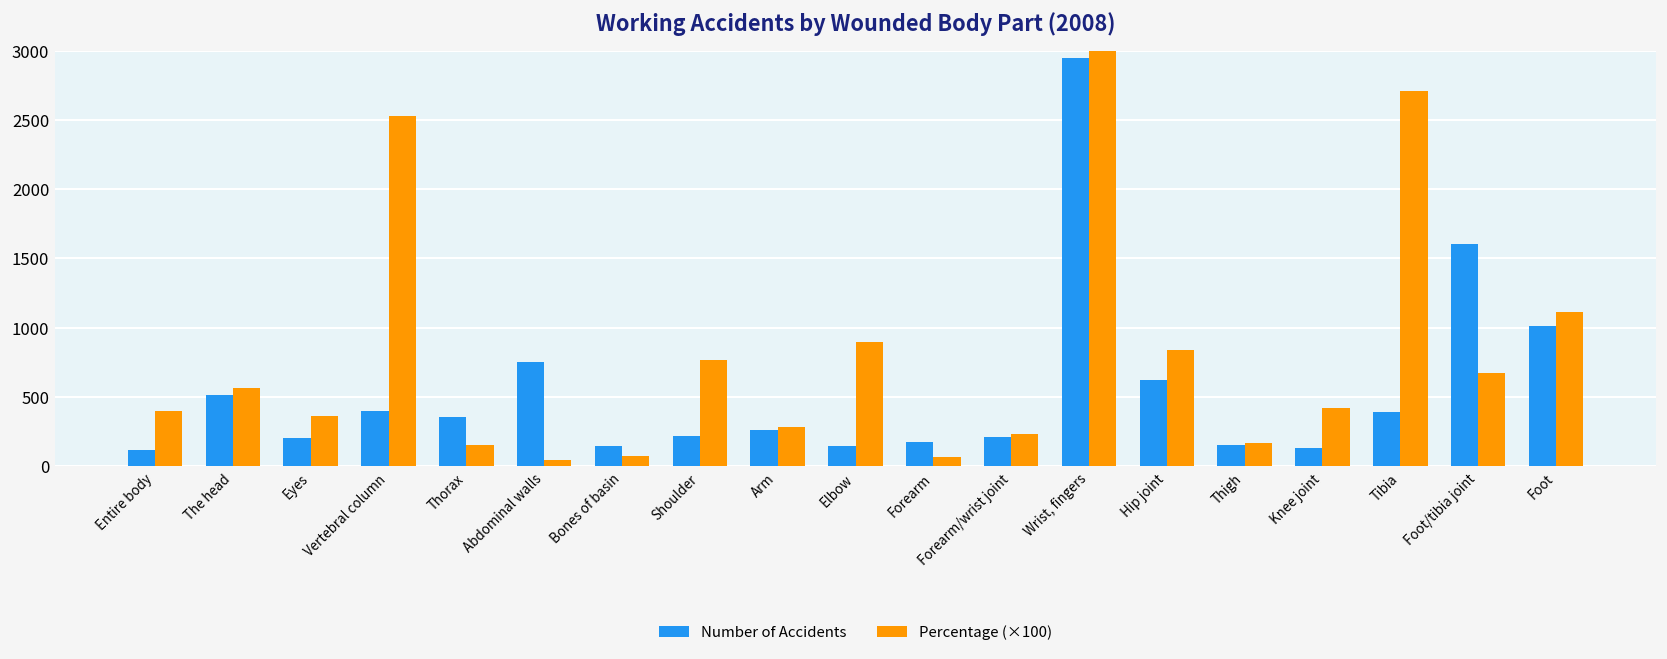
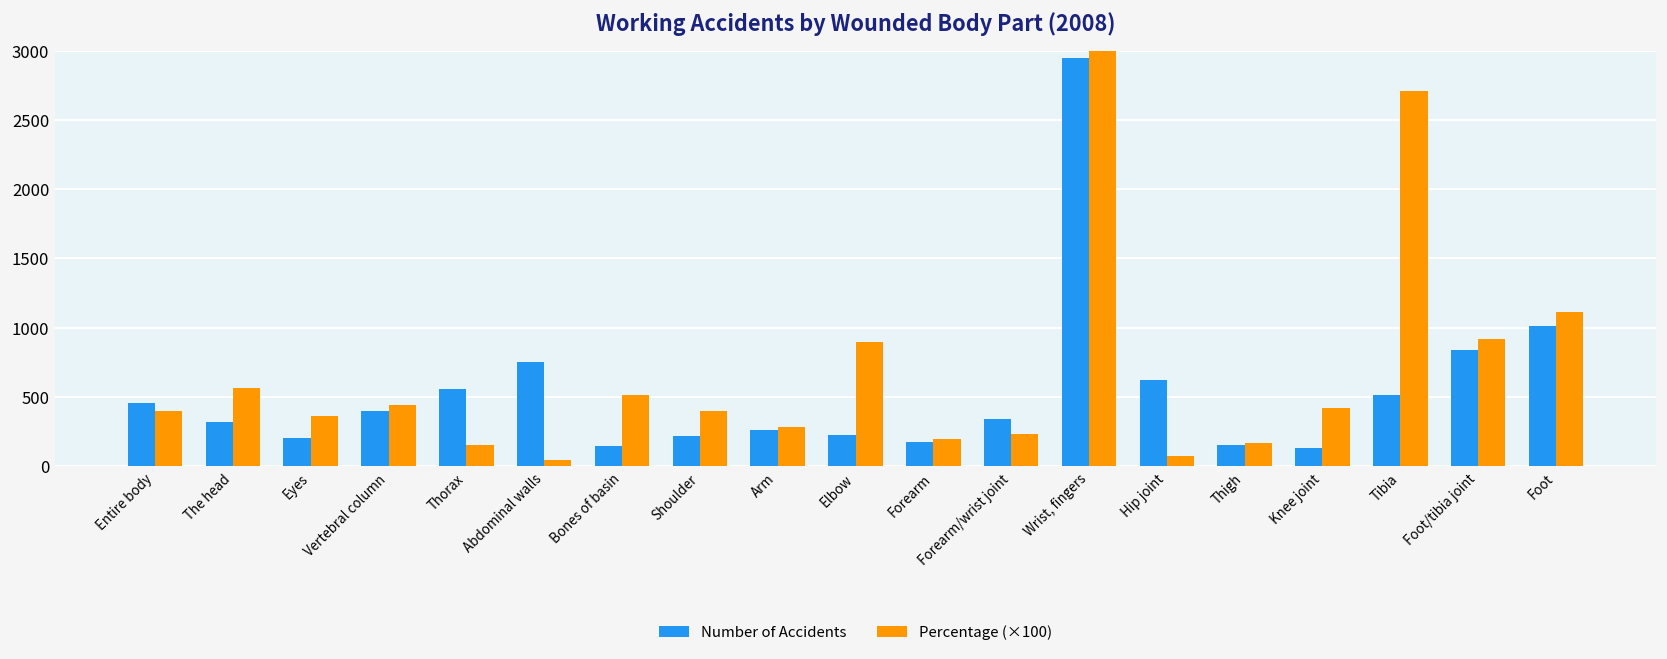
Number of Accidents, Entire body: 110 -> 460
Number of Accidents, The head: 520 -> 320
Percentage (×100), Vertebral column: 2530 -> 440
Number of Accidents, Thorax: 350 -> 560
Percentage (×100), Bones of basin: 70 -> 520
Percentage (×100), Shoulder: 770 -> 400
Number of Accidents, Elbow: 150 -> 220
Percentage (×100), Forearm: 70 -> 190
Number of Accidents, Forearm/wrist joint: 210 -> 340
Percentage (×100), Hip joint: 840 -> 70
Number of Accidents, Tibia: 390 -> 510
Number of Accidents, Foot/tibia joint: 1610 -> 840
Percentage (×100), Foot/tibia joint: 670 -> 920
